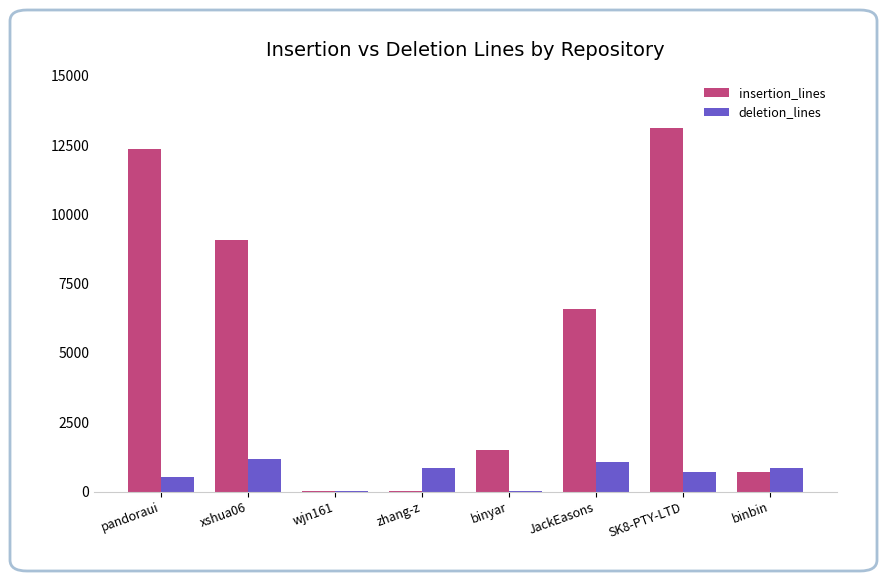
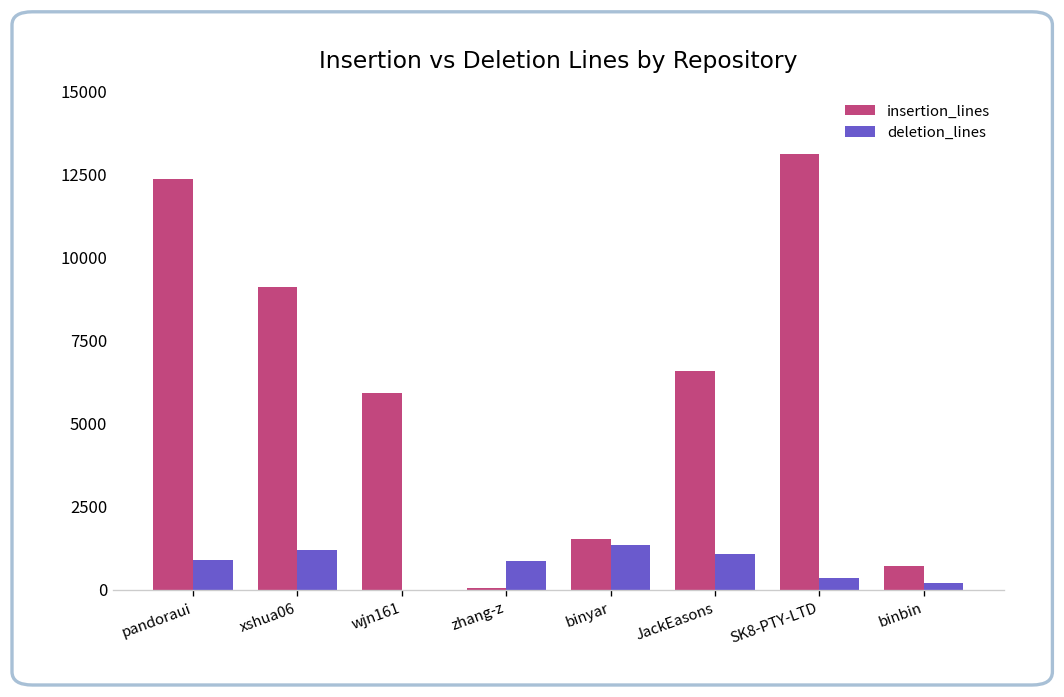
deletion_lines, pandoraui: 500 -> 900
insertion_lines, wjn161: 0 -> 5900
deletion_lines, binyar: 0 -> 1300
deletion_lines, SK8-PTY-LTD: 700 -> 400
deletion_lines, binbin: 800 -> 200
